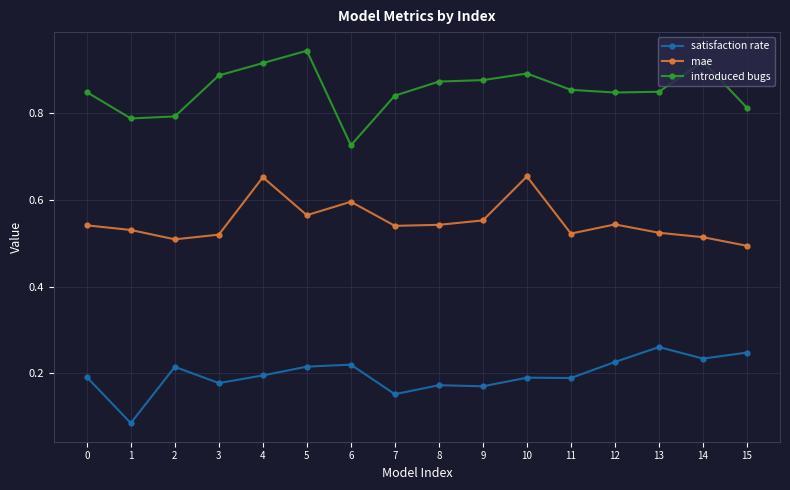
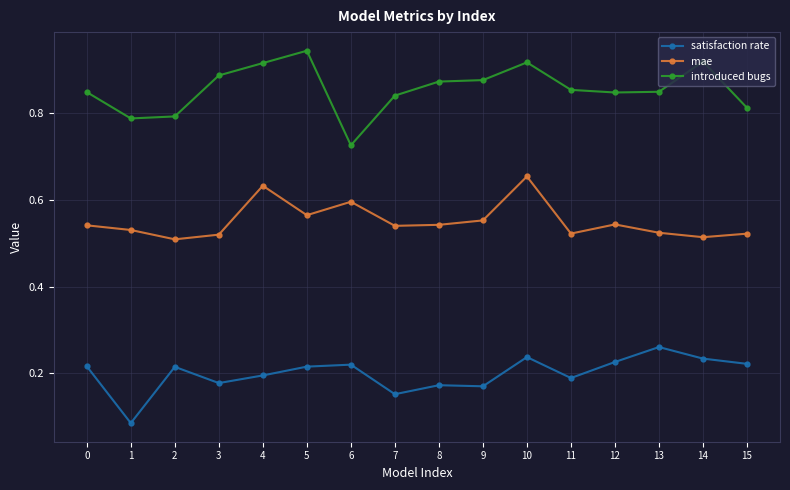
satisfaction rate, 0: 0.19 -> 0.22
mae, 4: 0.65 -> 0.63
satisfaction rate, 10: 0.19 -> 0.24
introduced bugs, 10: 0.89 -> 0.92
satisfaction rate, 15: 0.25 -> 0.22
mae, 15: 0.49 -> 0.52
